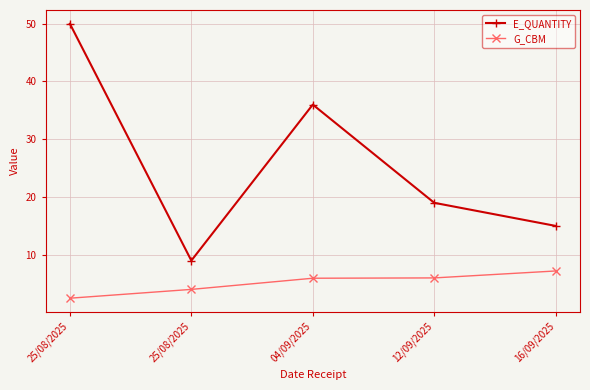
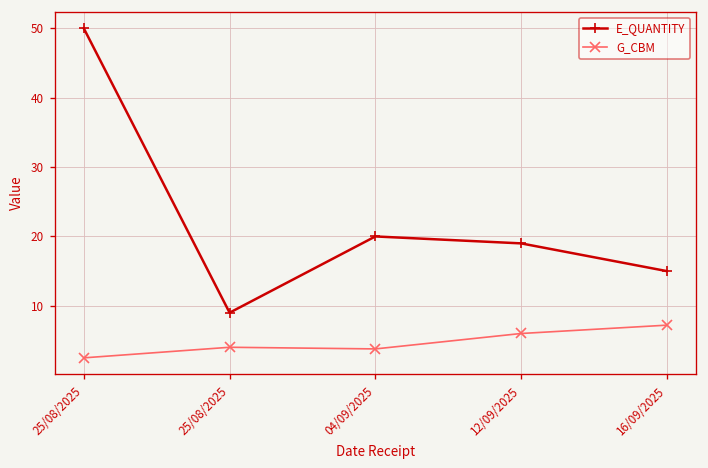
E_QUANTITY, 04/09/2025: 36 -> 20
G_CBM, 04/09/2025: 6 -> 4
